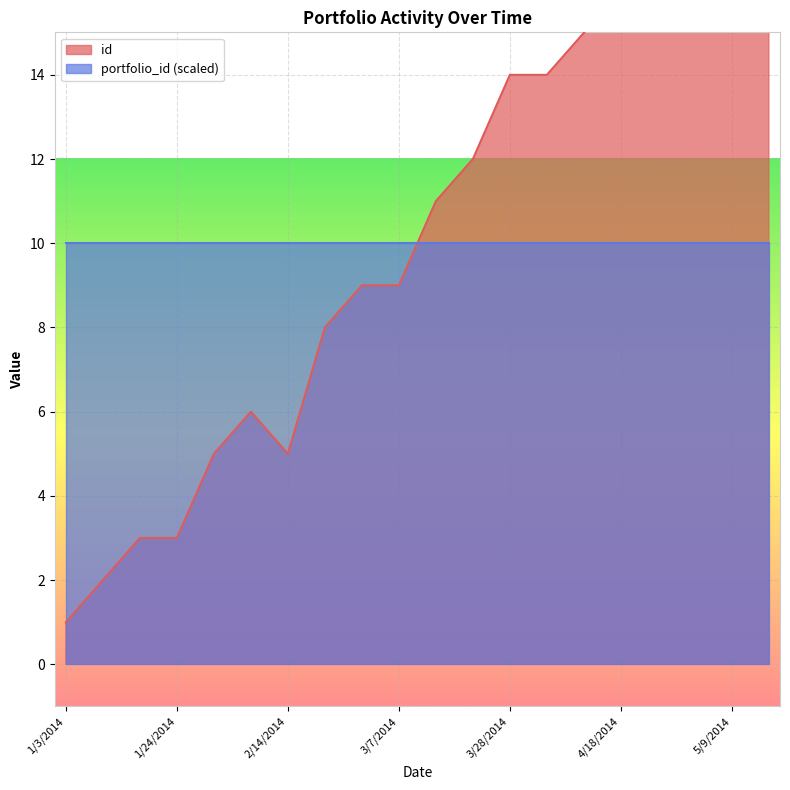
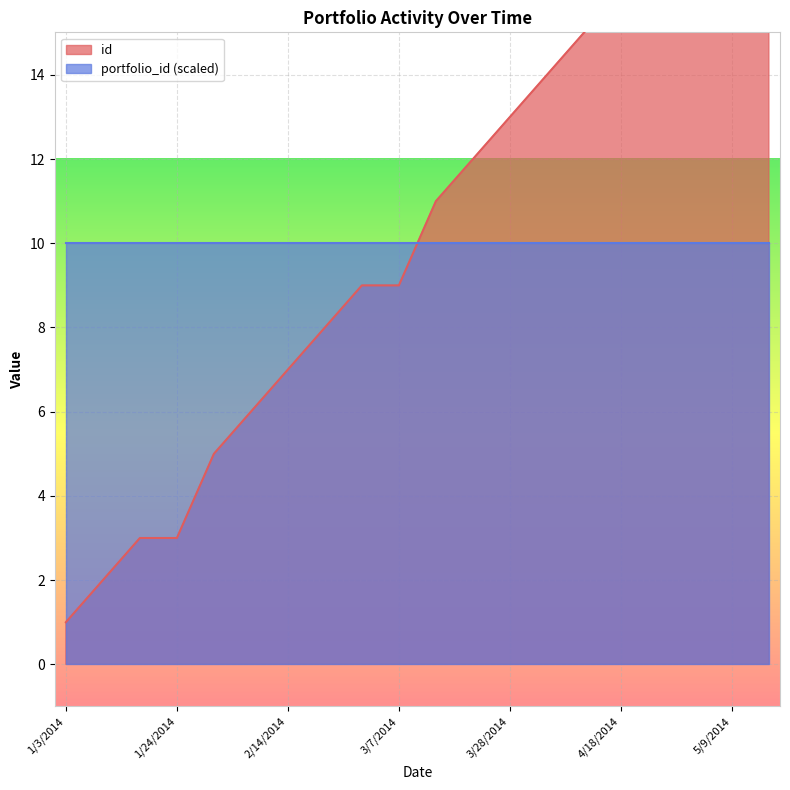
id, 2/14/2014: 5 -> 7
id, 3/28/2014: 14 -> 13
